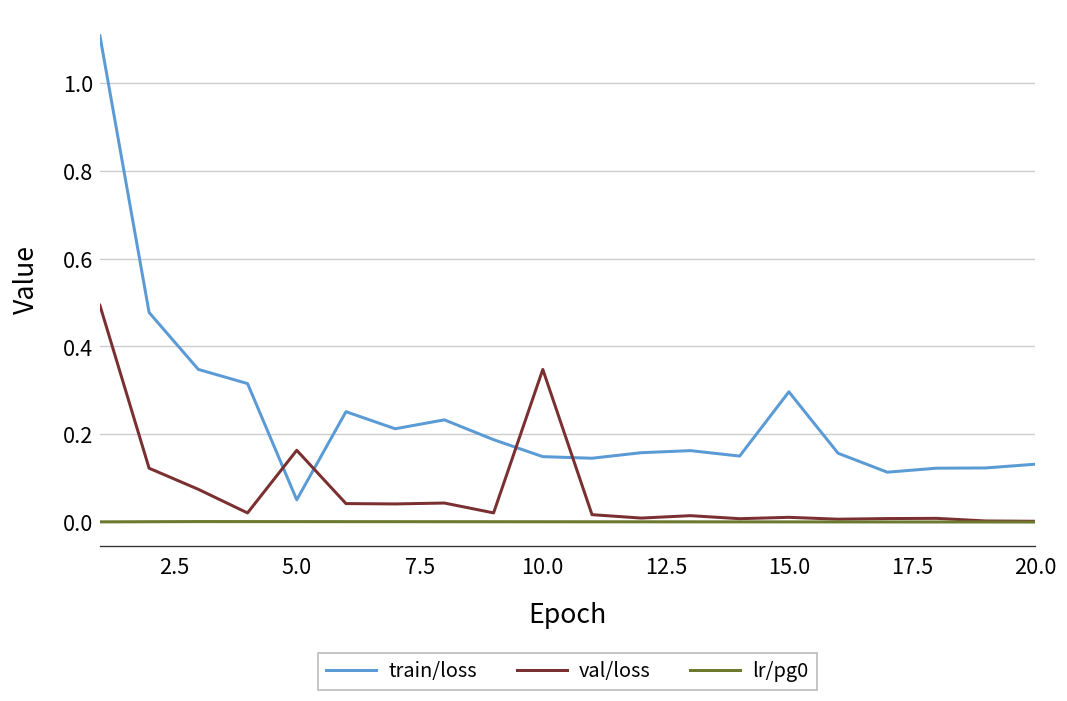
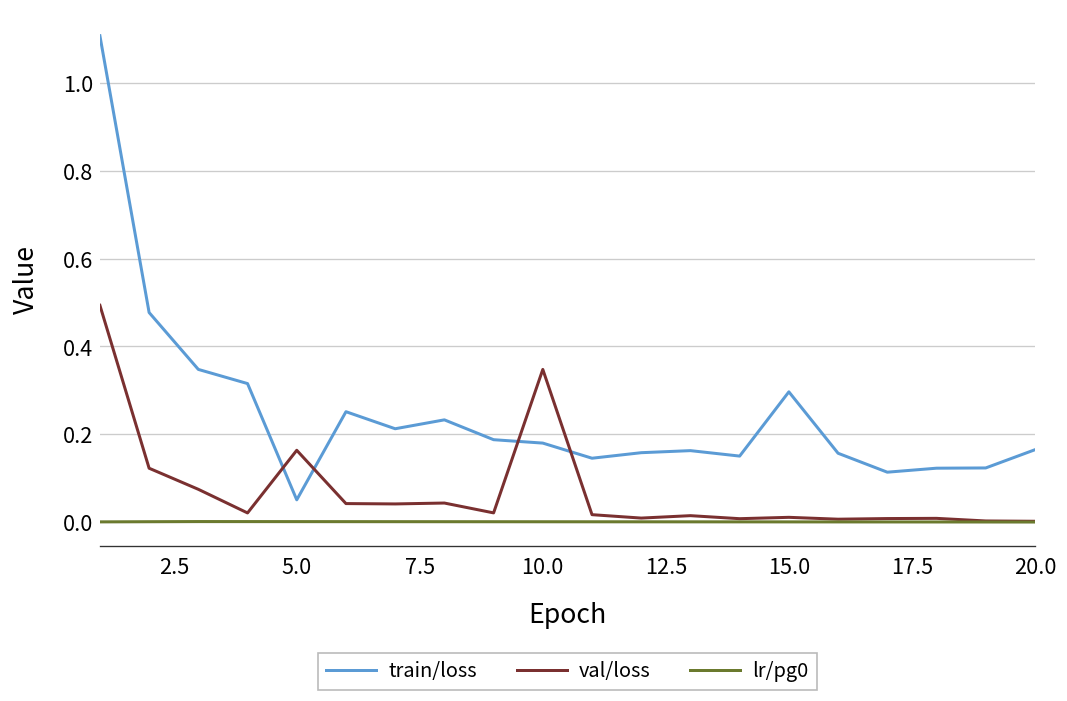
train/loss, 10.0: 0.15 -> 0.18
train/loss, 20.0: 0.13 -> 0.16
